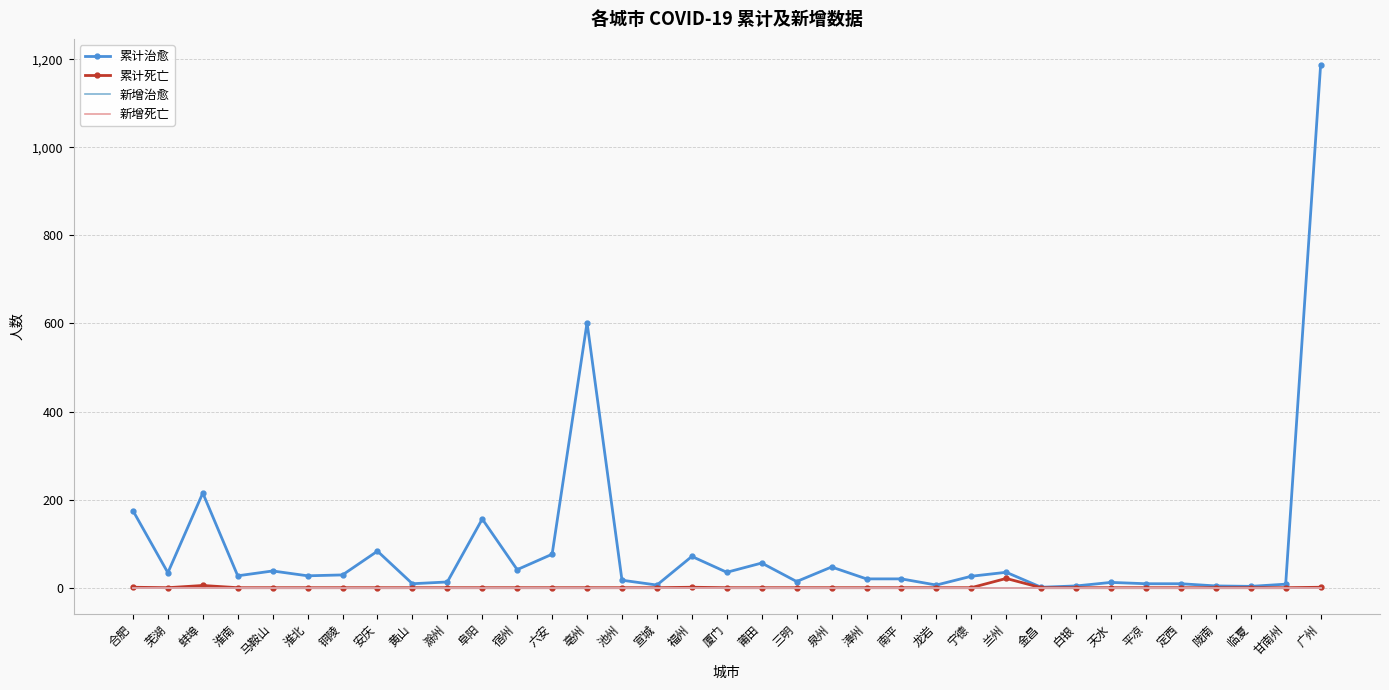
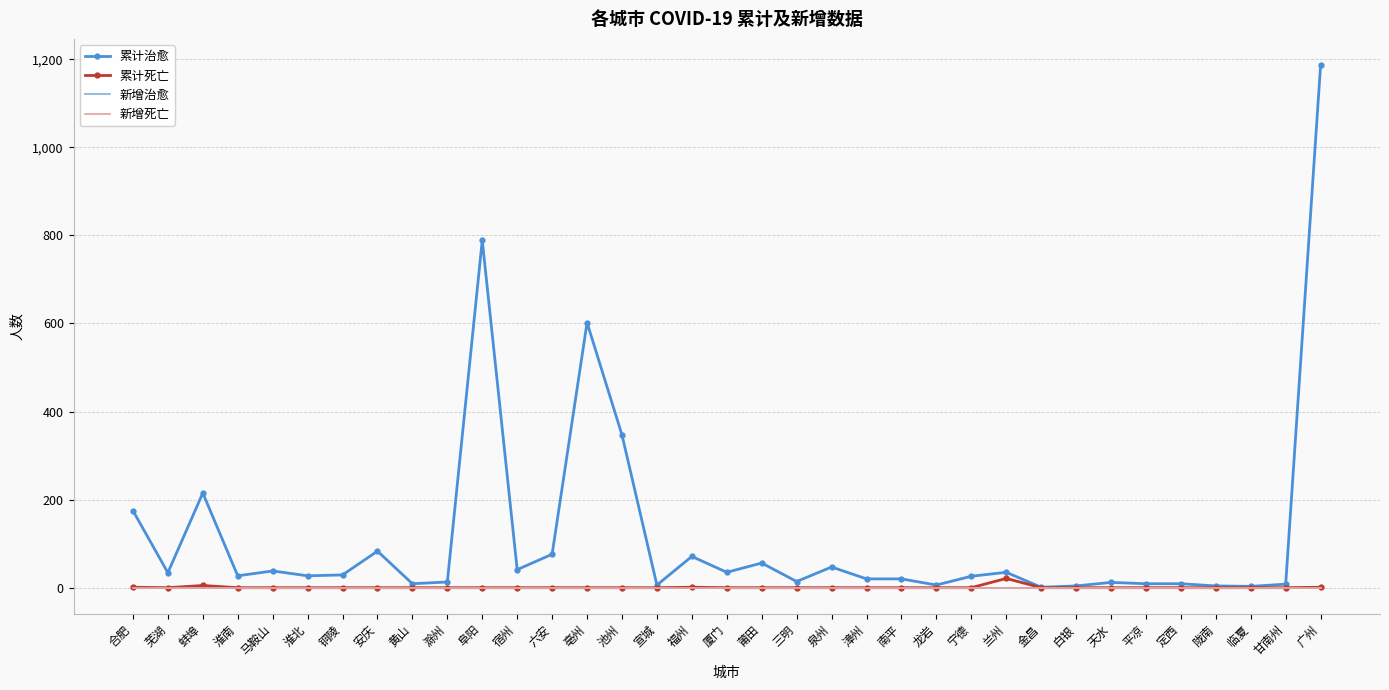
累计治愈, 阜阳: 160 -> 790
累计治愈, 池州: 20 -> 350
